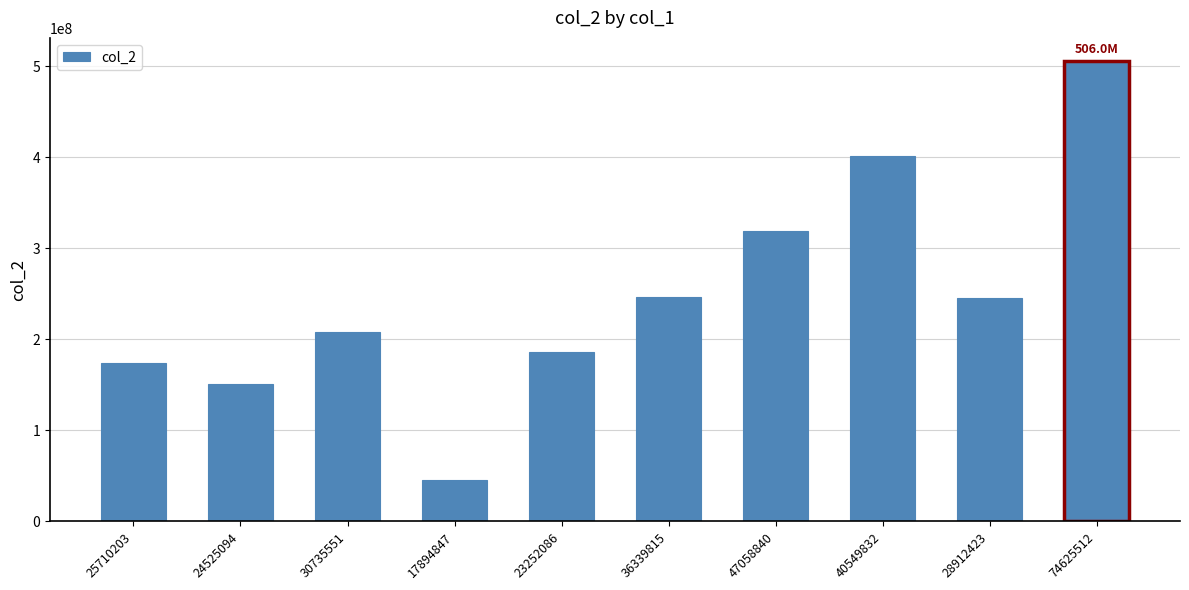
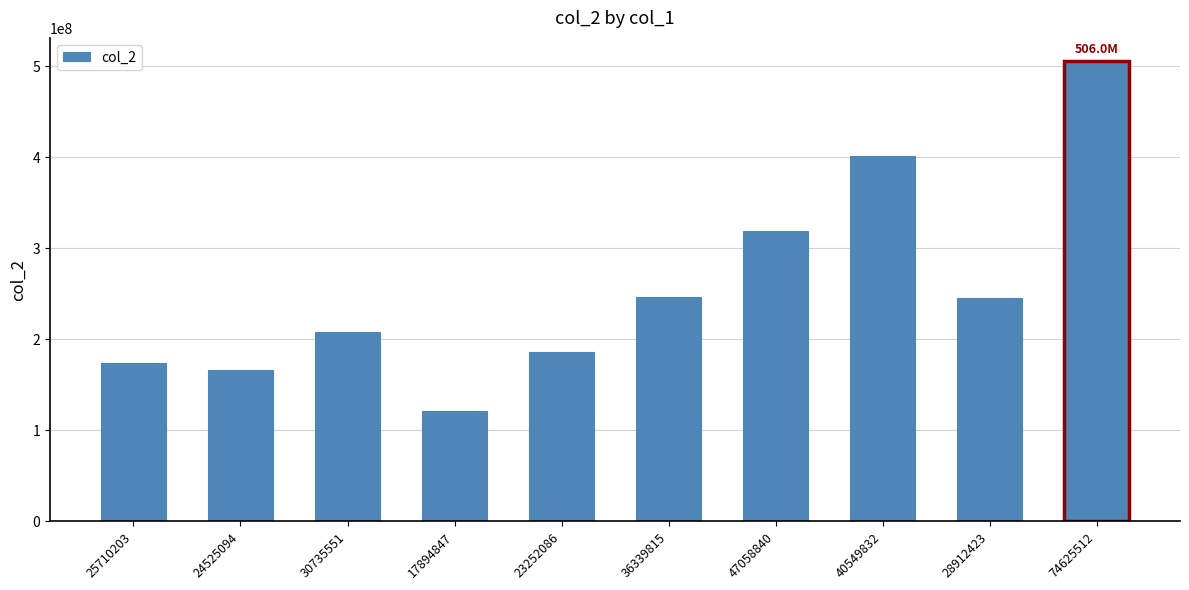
24525094: 150000000 -> 170000000
17894847: 50000000 -> 120000000
